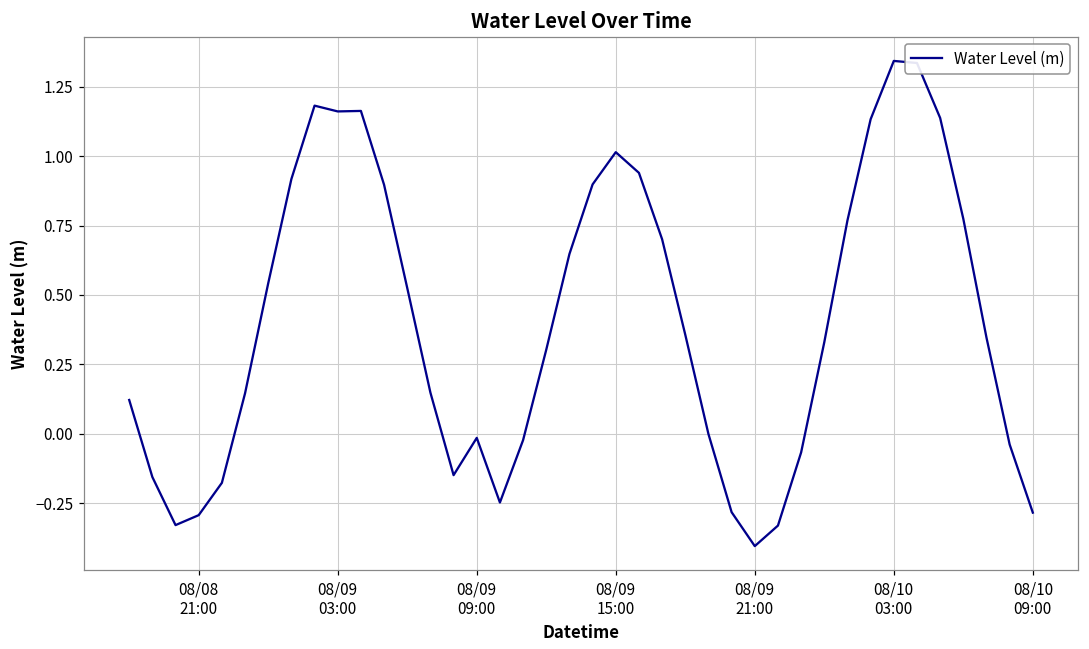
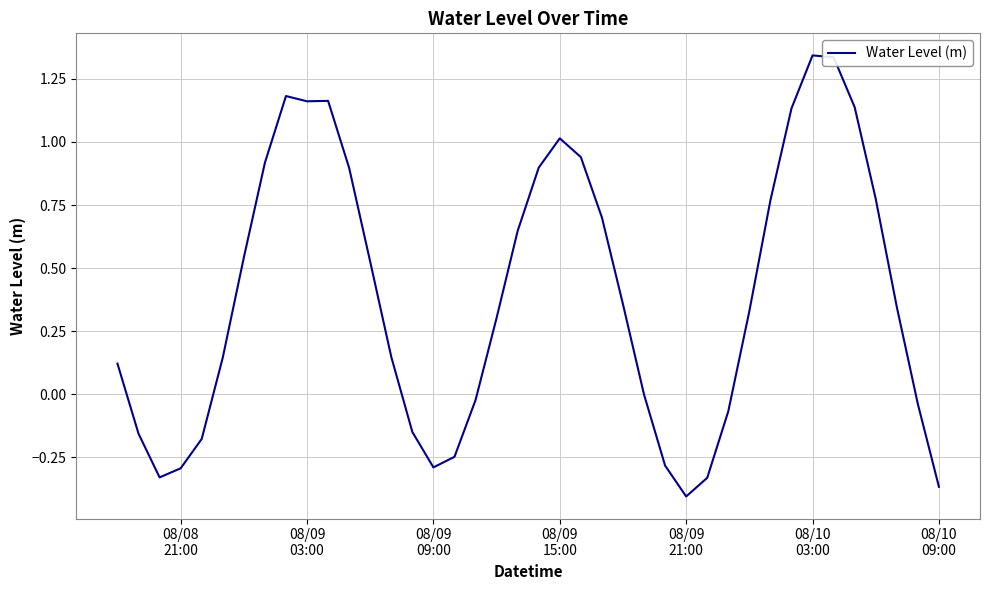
08/09 09:00: -0.01 -> -0.29
08/10 09:00: -0.28 -> -0.37
